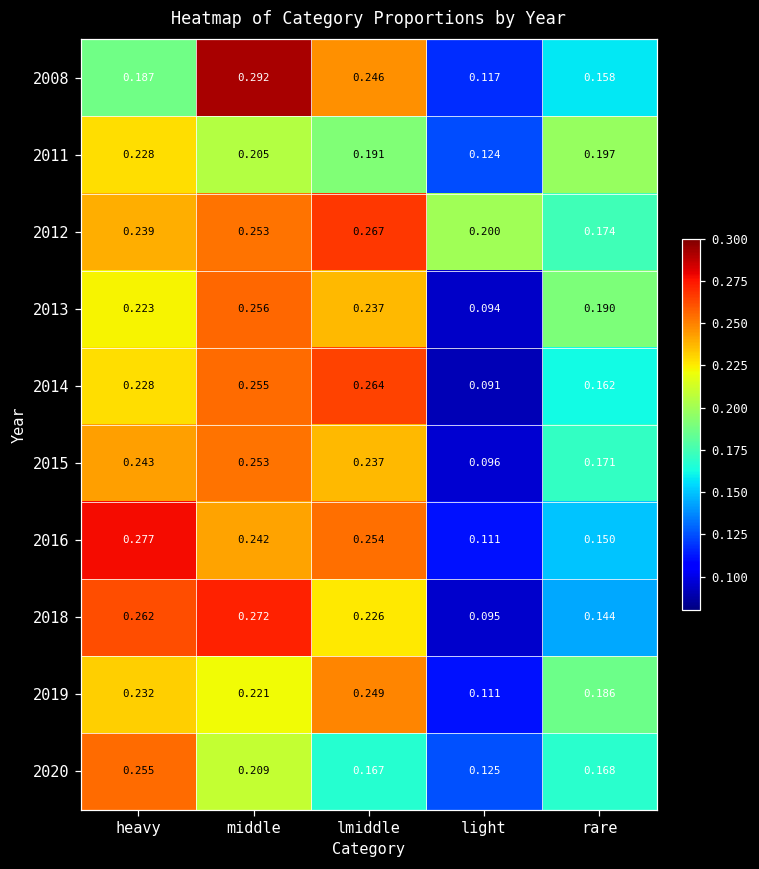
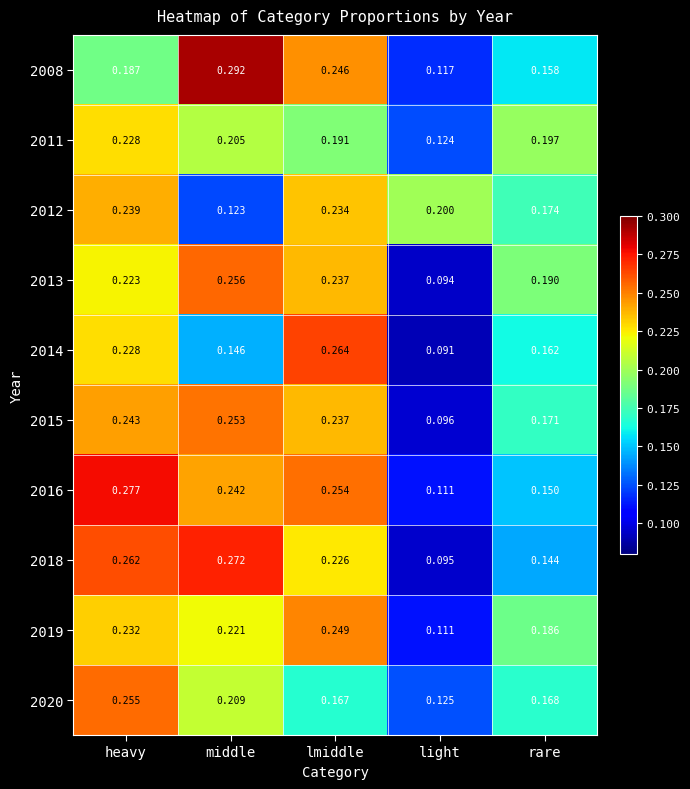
2012, middle: 0.253 -> 0.123
2012, lmiddle: 0.267 -> 0.234
2014, middle: 0.255 -> 0.146
